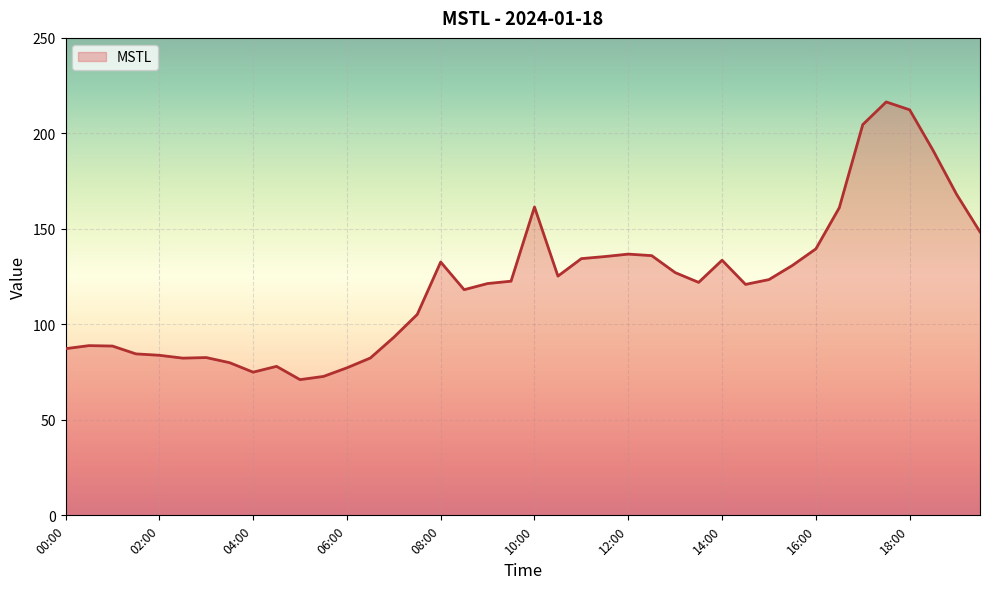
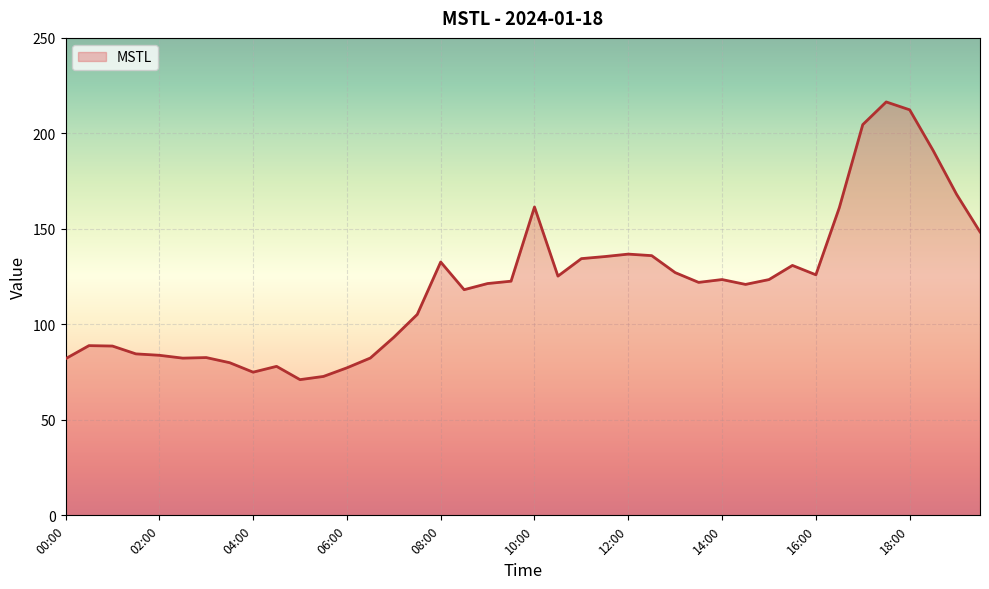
00:00: 87 -> 82
14:00: 134 -> 123
16:00: 140 -> 126
